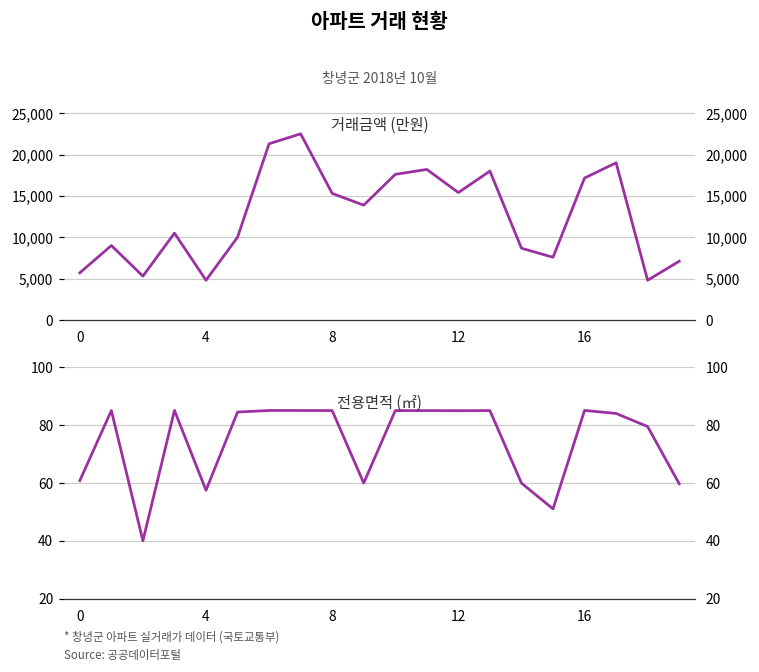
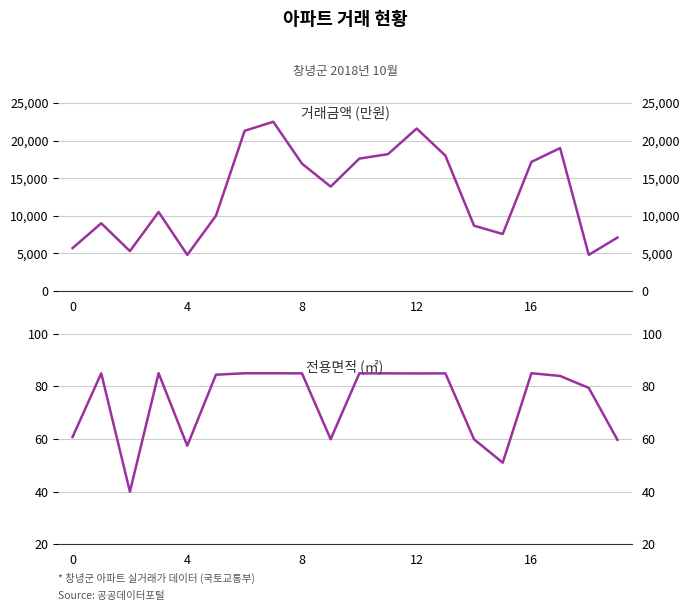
창녕군 2018년 10월, 8: 15,000 -> 17,000
창녕군 2018년 10월, 12: 15,000 -> 22,000
